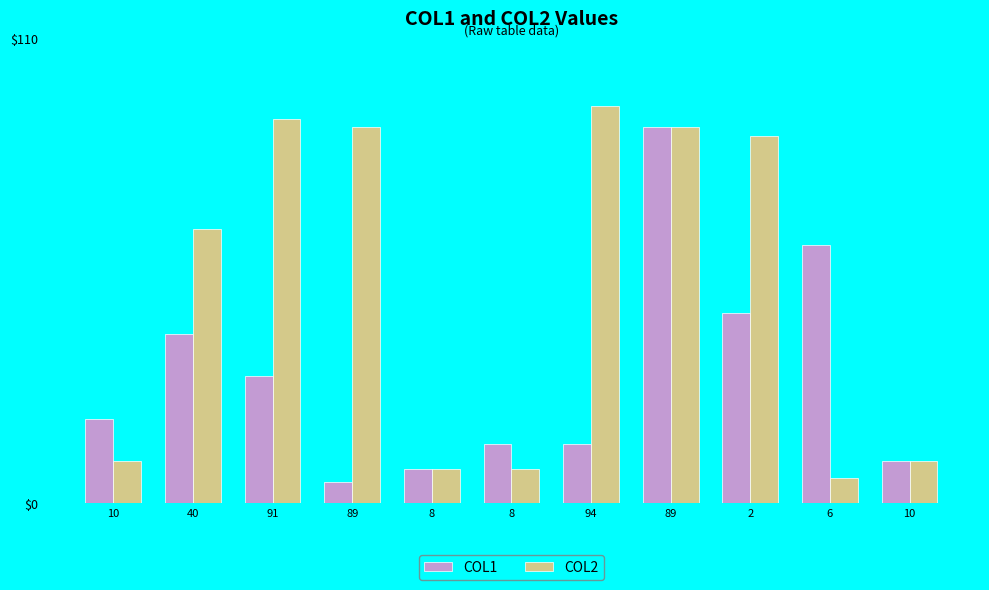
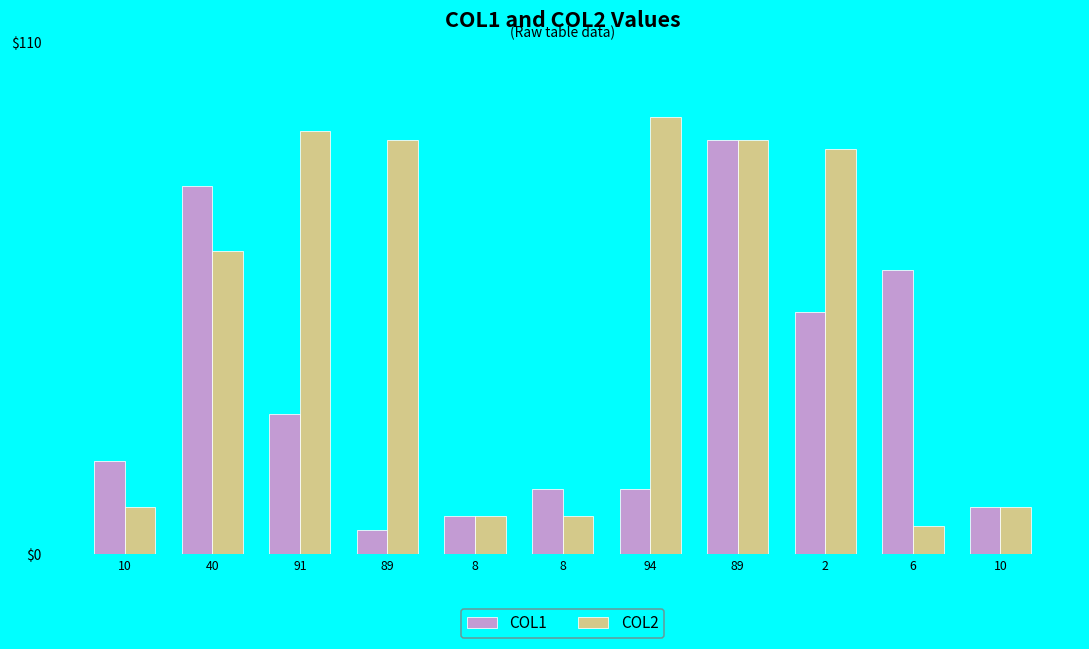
COL1, 40: $40 -> $79
COL1, 2: $45 -> $52
